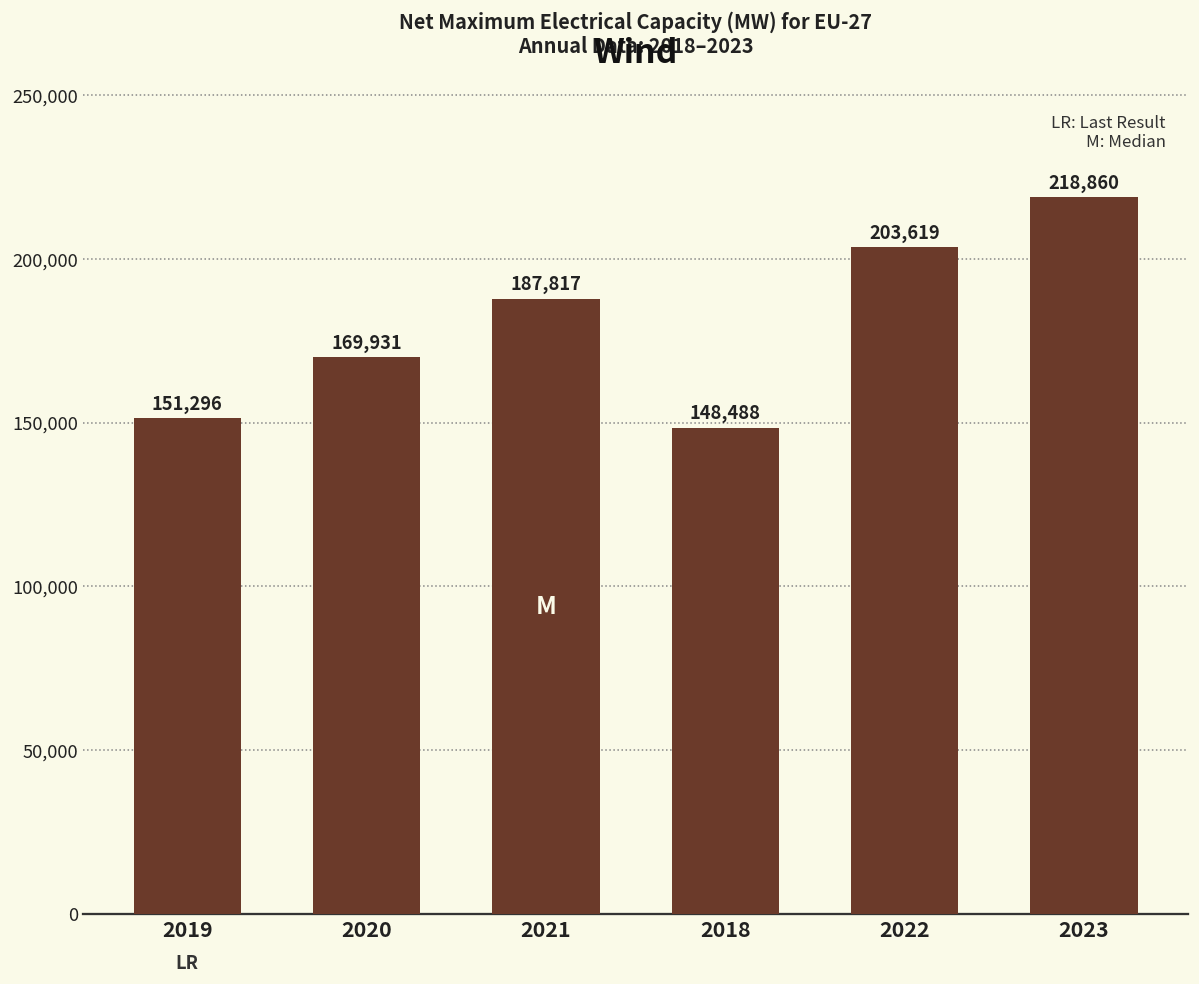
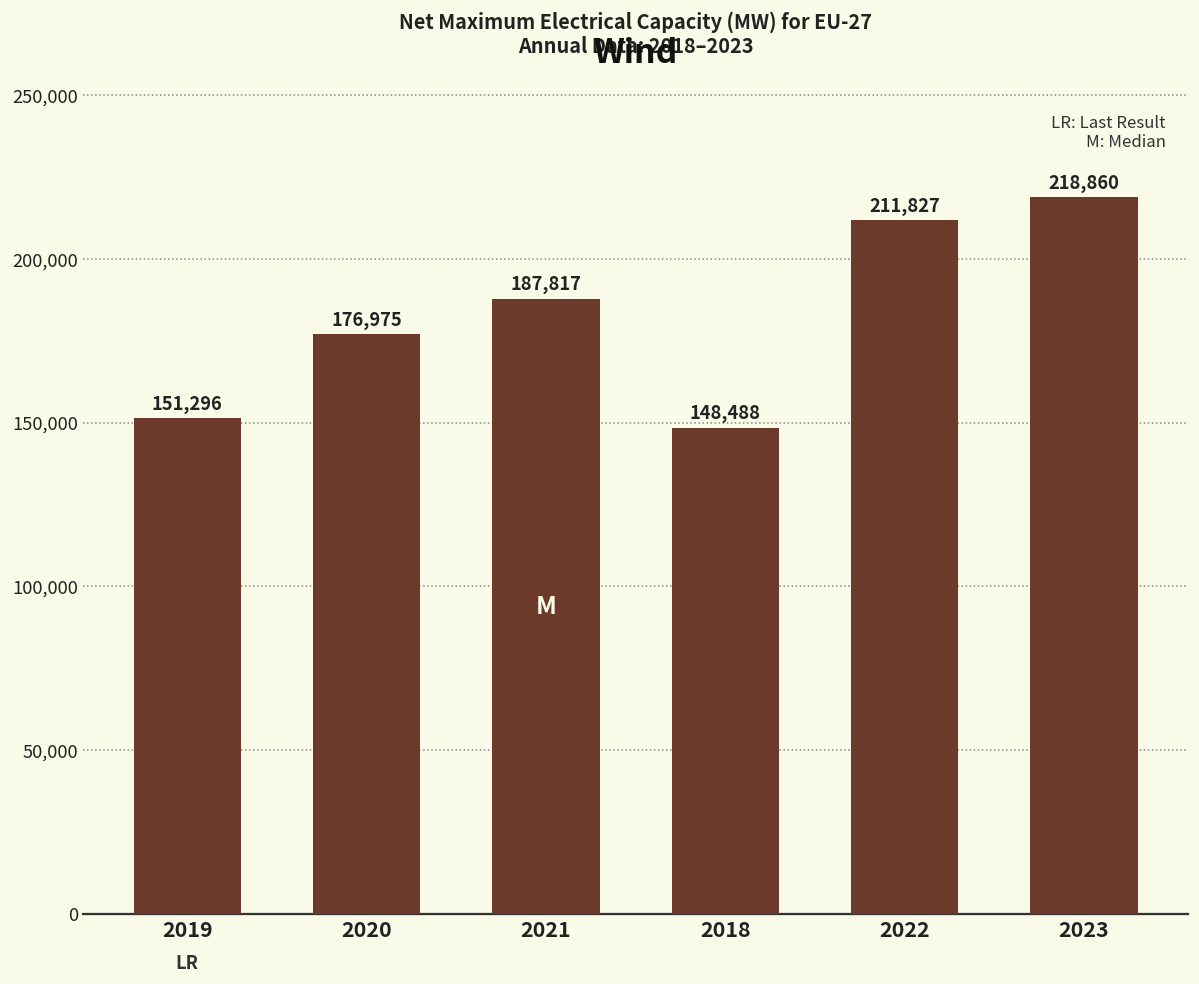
2020: 169,931 -> 176,975
2022: 203,619 -> 211,827
